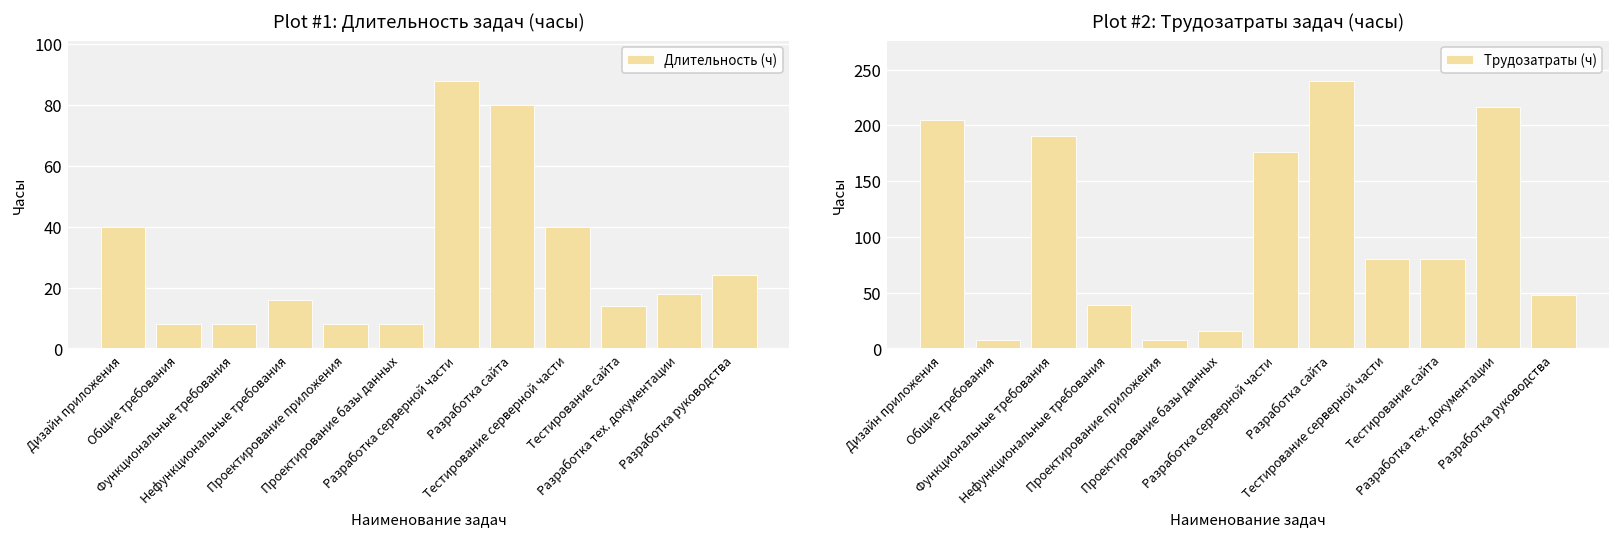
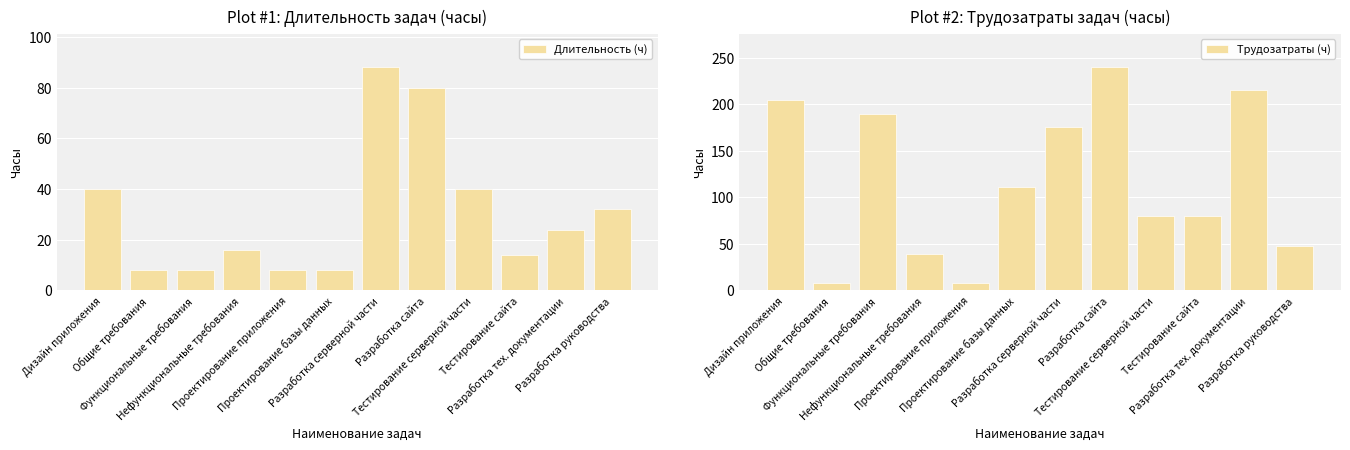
Plot #1: Длительность задач (часы), Разработка тех. документации: 18 -> 24
Plot #1: Длительность задач (часы), Разработка руководства: 24 -> 32
Plot #2: Трудозатраты задач (часы), Проектирование базы данных: 20 -> 110
